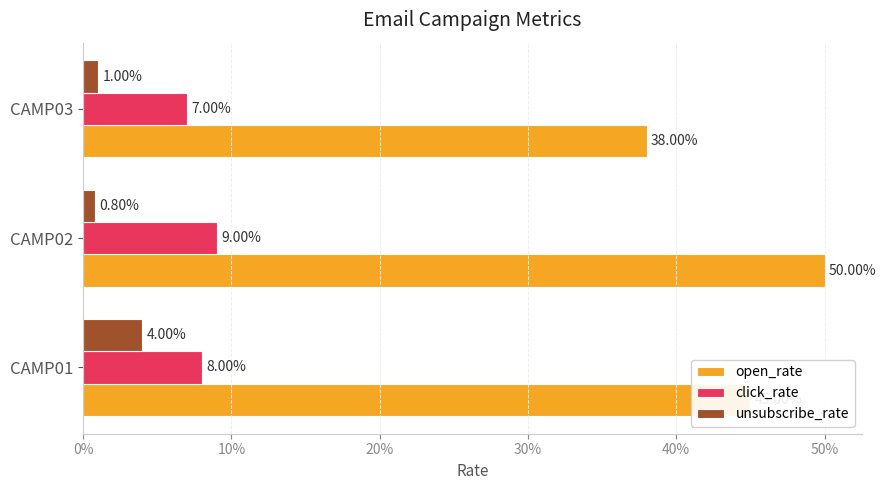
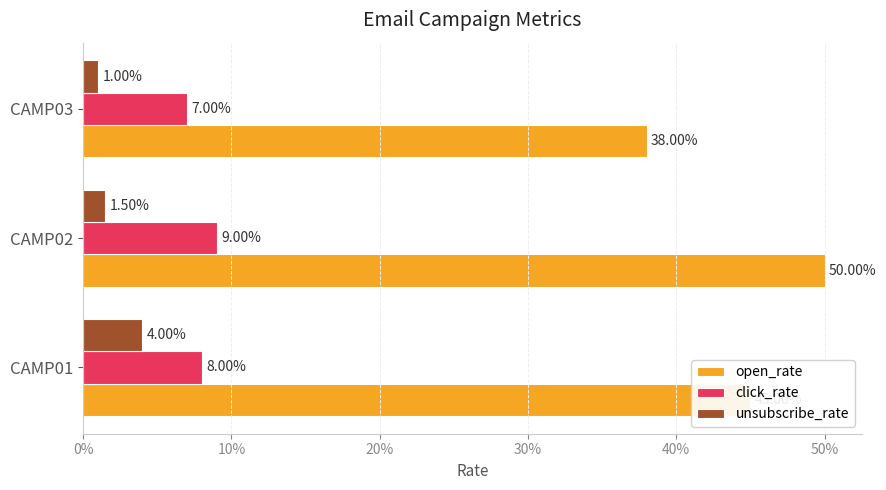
unsubscribe_rate, CAMP02: 0.80% -> 1.50%
